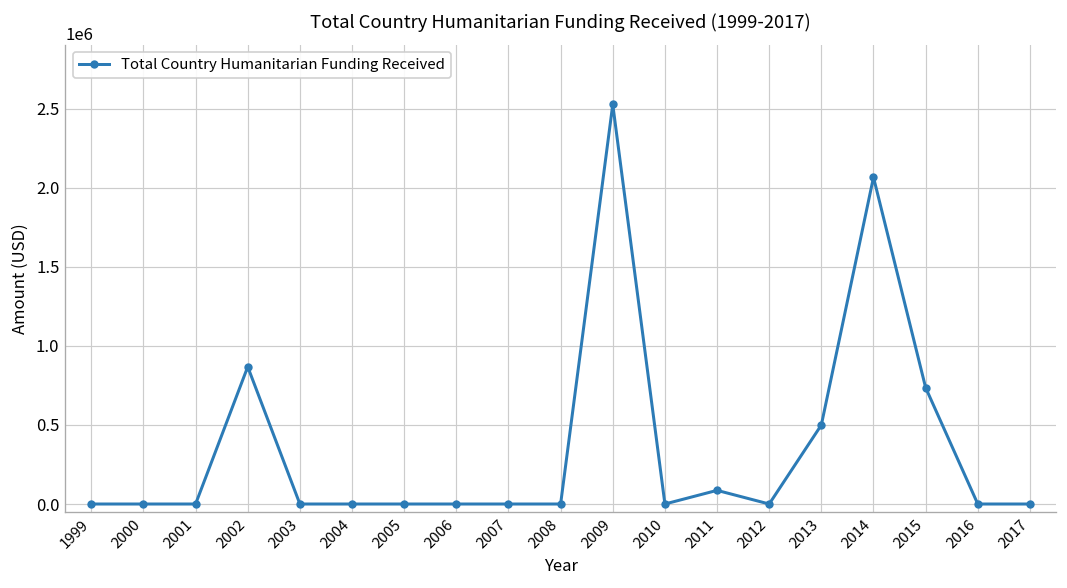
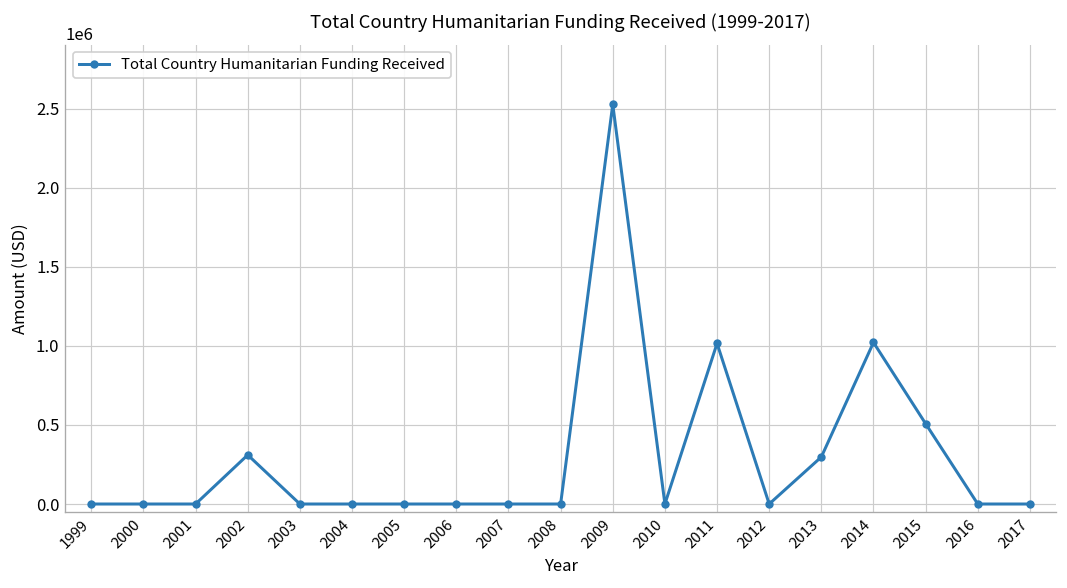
2002: 870000 -> 310000
2011: 90000 -> 1020000
2013: 500000 -> 300000
2014: 2070000 -> 1020000
2015: 740000 -> 510000
